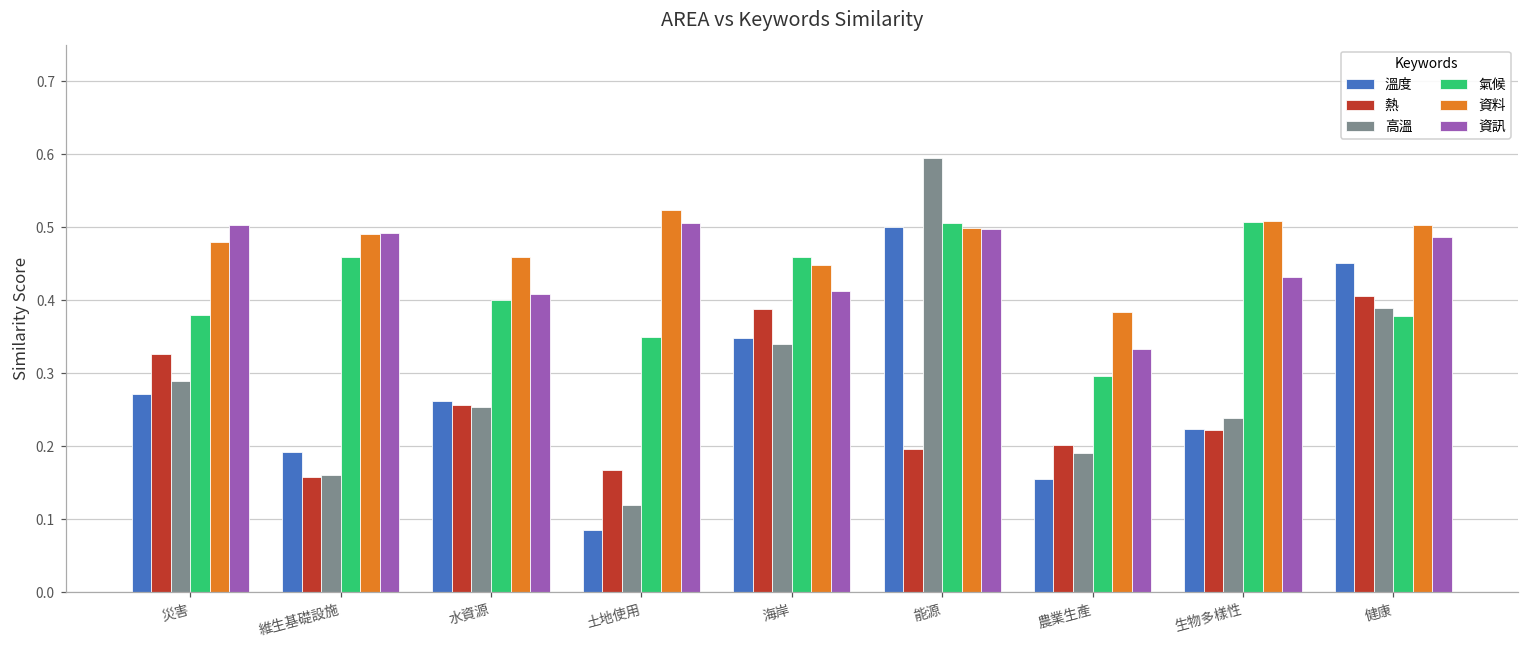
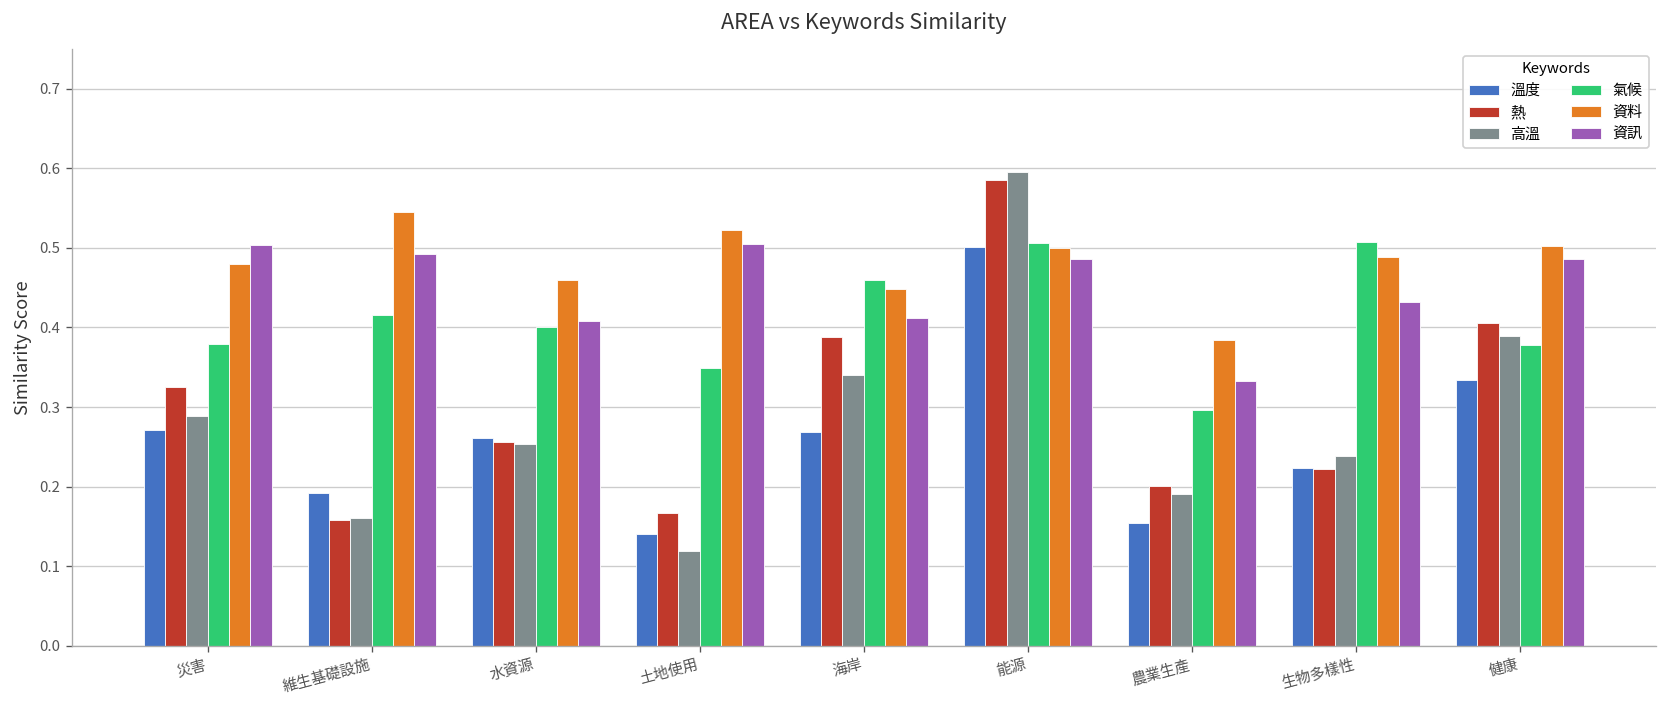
氣候, 維生基礎設施: 0.46 -> 0.42
資料, 維生基礎設施: 0.49 -> 0.55
溫度, 土地使用: 0.09 -> 0.14
溫度, 海岸: 0.35 -> 0.27
熱, 能源: 0.20 -> 0.59
資訊, 能源: 0.50 -> 0.49
資料, 生物多樣性: 0.51 -> 0.49
溫度, 健康: 0.45 -> 0.33
